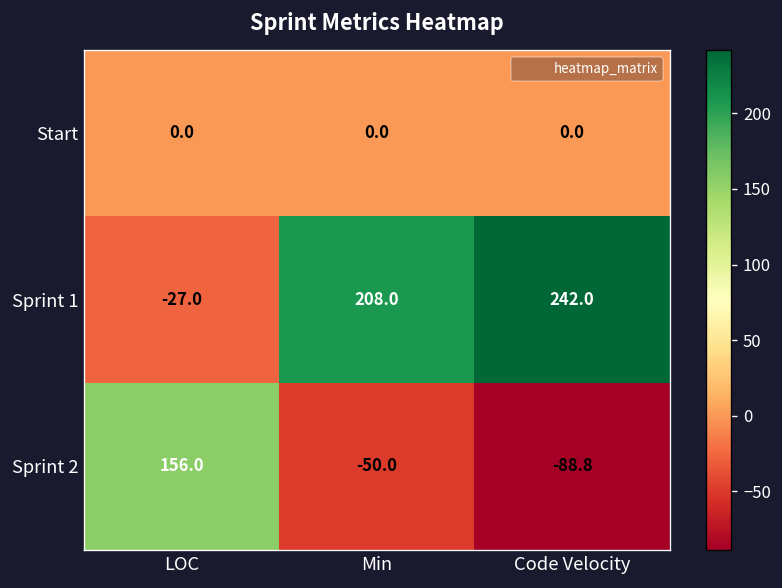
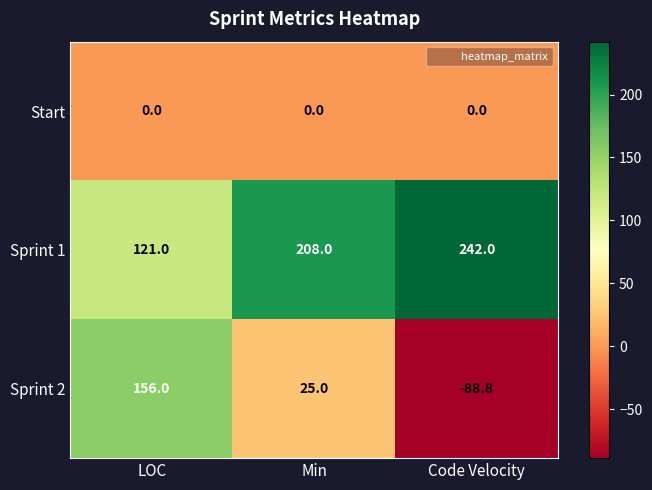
Sprint 1, LOC: -27.0 -> 121.0
Sprint 2, Min: -50.0 -> 25.0
